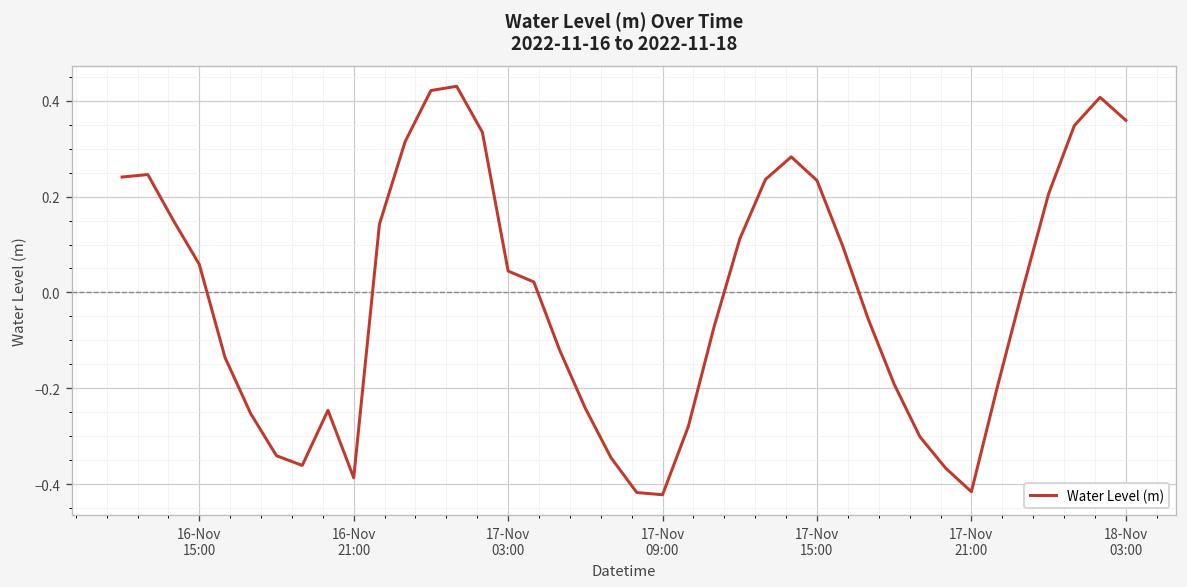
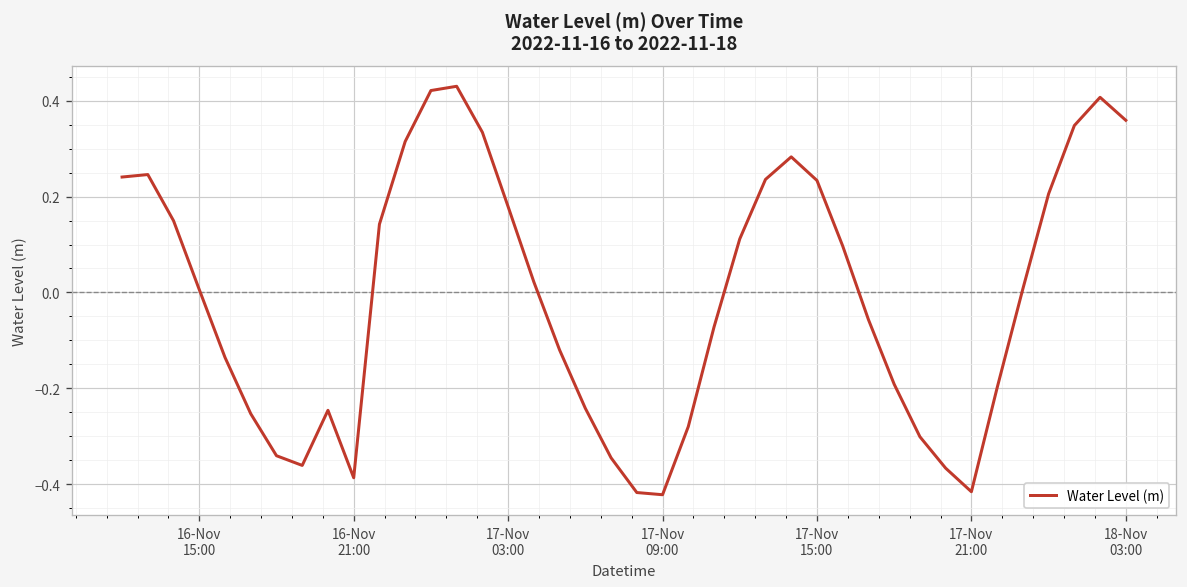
16-Nov 15:00: 0.06 -> 0.01
17-Nov 03:00: 0.04 -> 0.18
